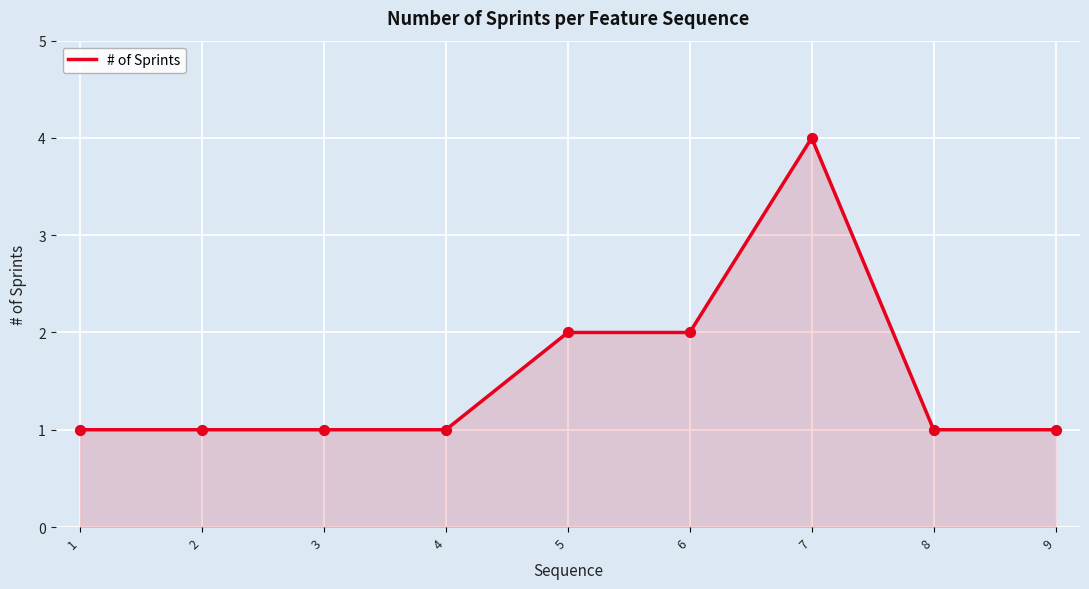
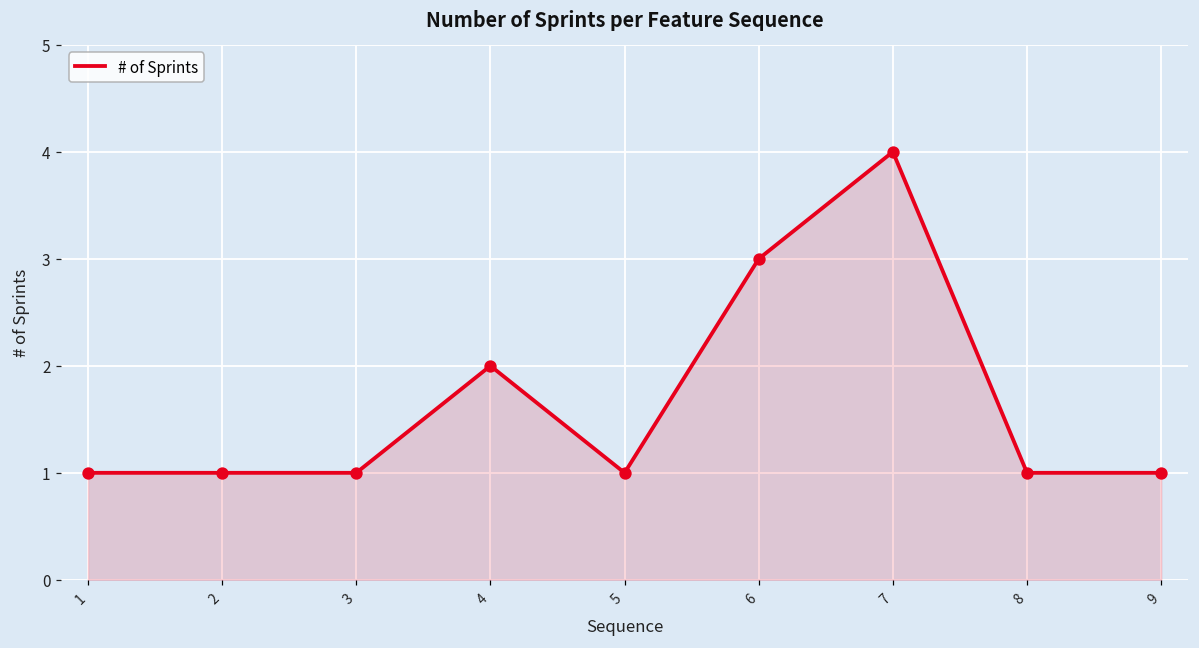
4: 1 -> 2
5: 2 -> 1
6: 2 -> 3
